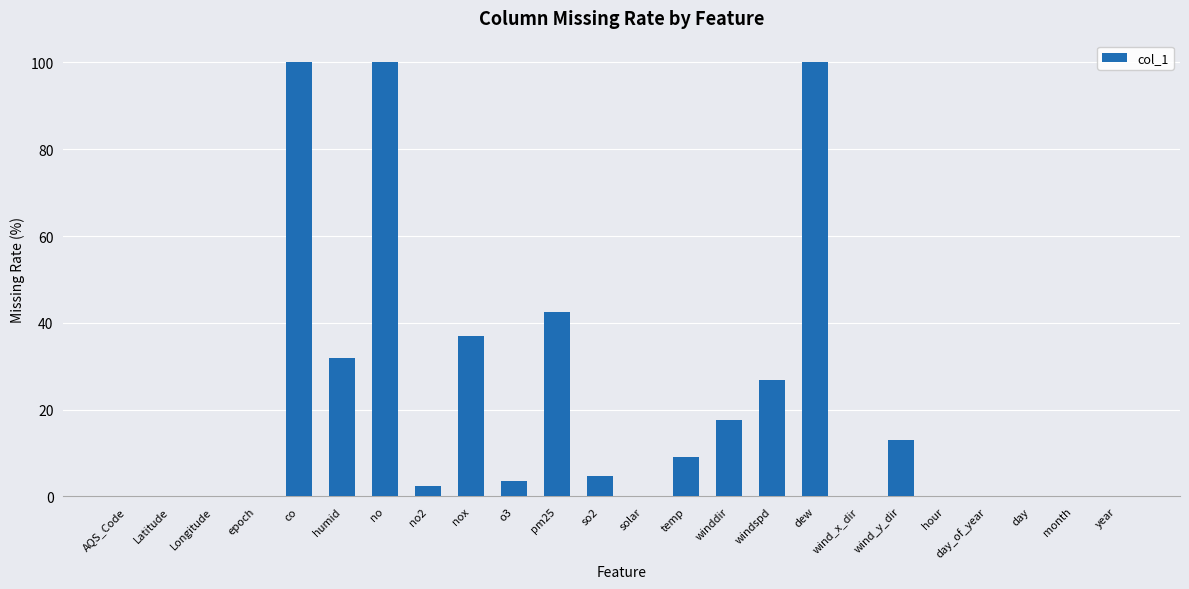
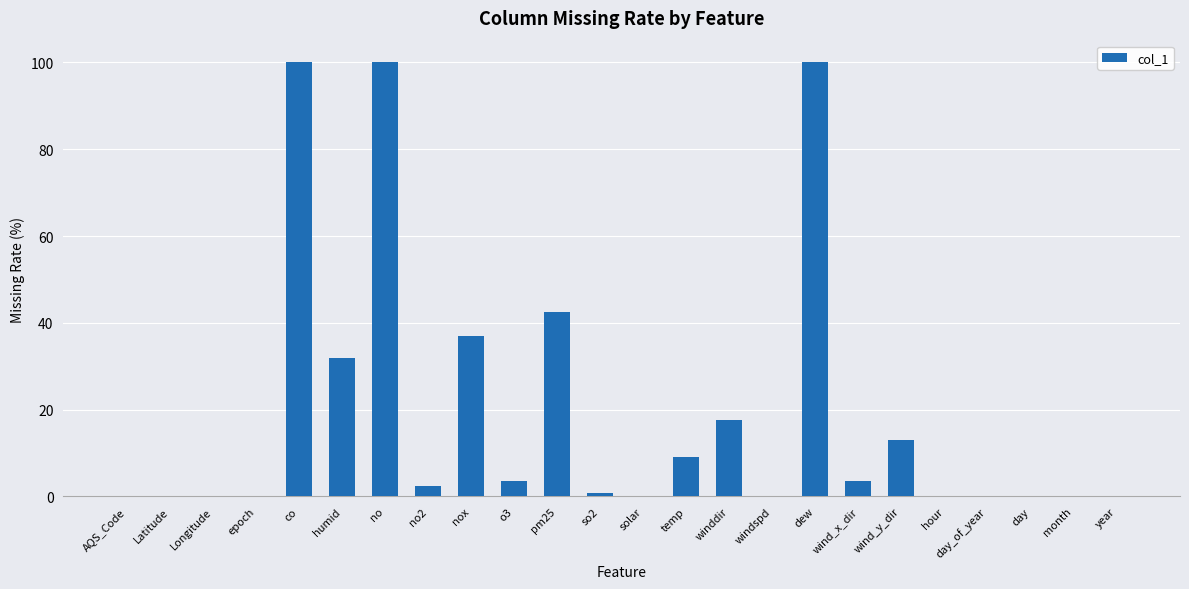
so2: 5 -> 1
windspd: 27 -> 0
wind_x_dir: 0 -> 4
